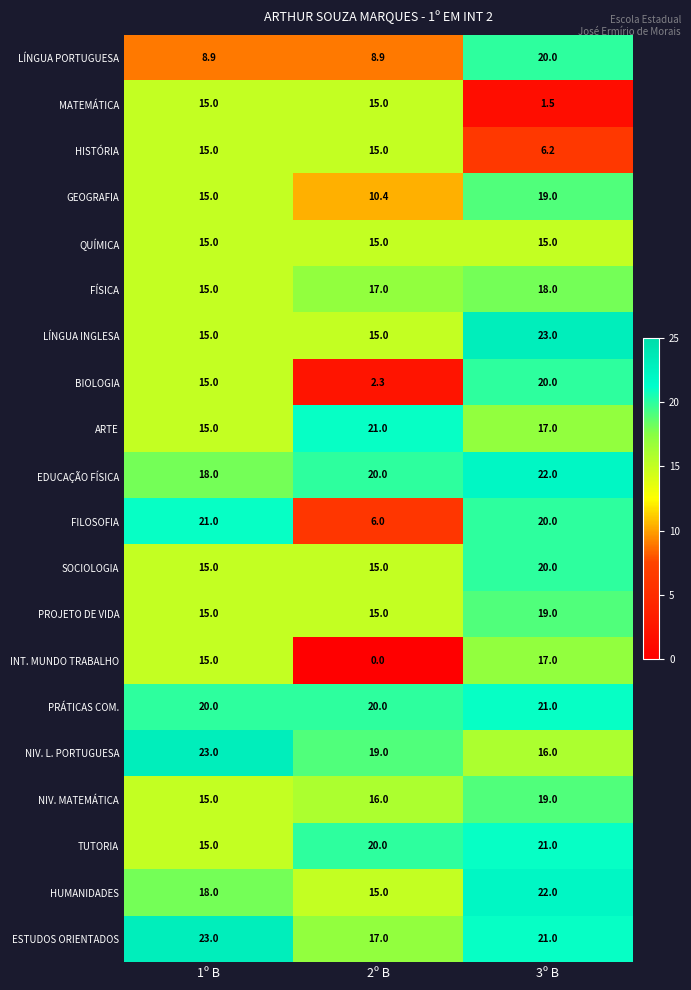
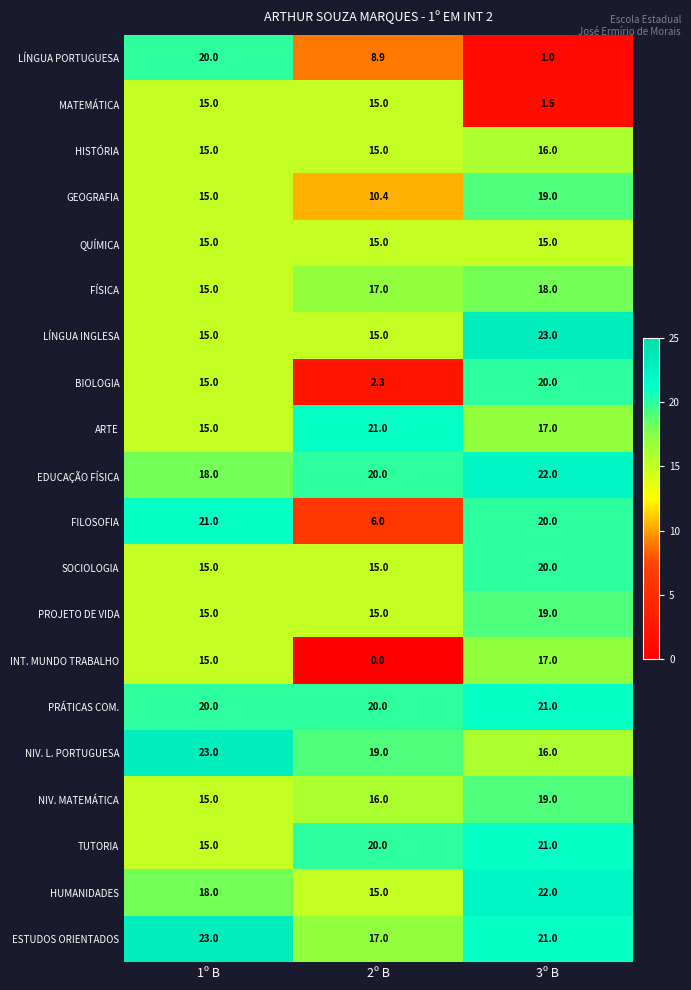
LÍNGUA PORTUGUESA, 1º B: 8.9 -> 20.0
LÍNGUA PORTUGUESA, 3º B: 20.0 -> 1.0
HISTÓRIA, 3º B: 6.2 -> 16.0
